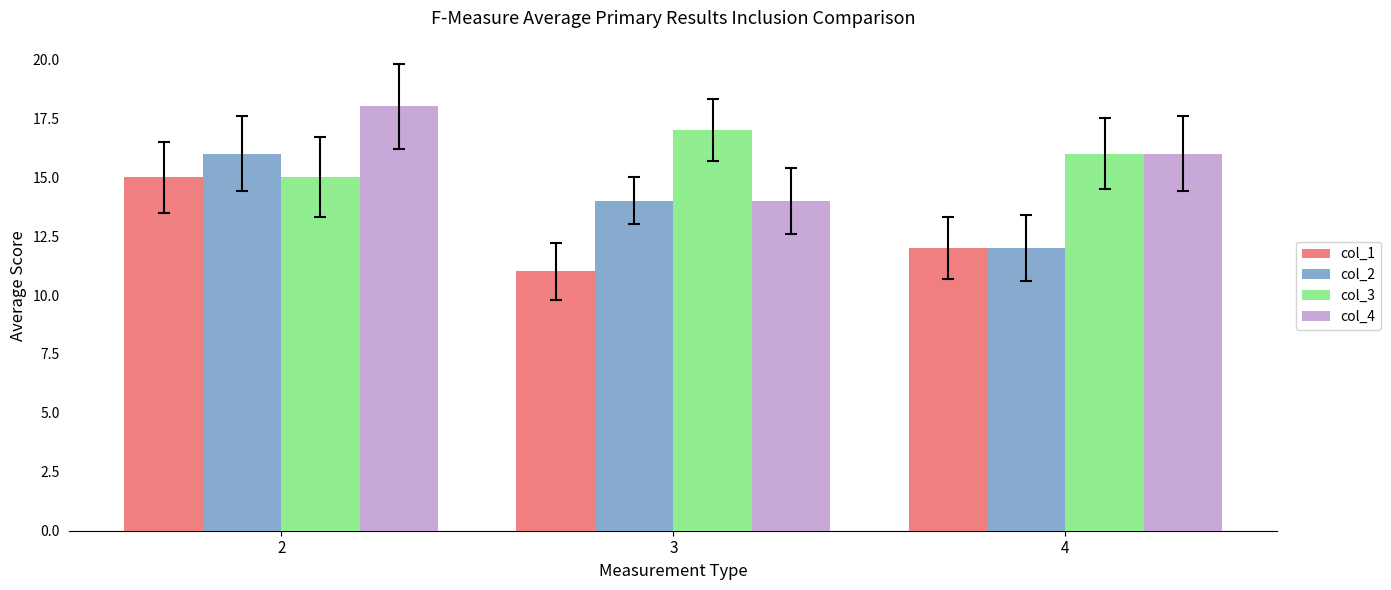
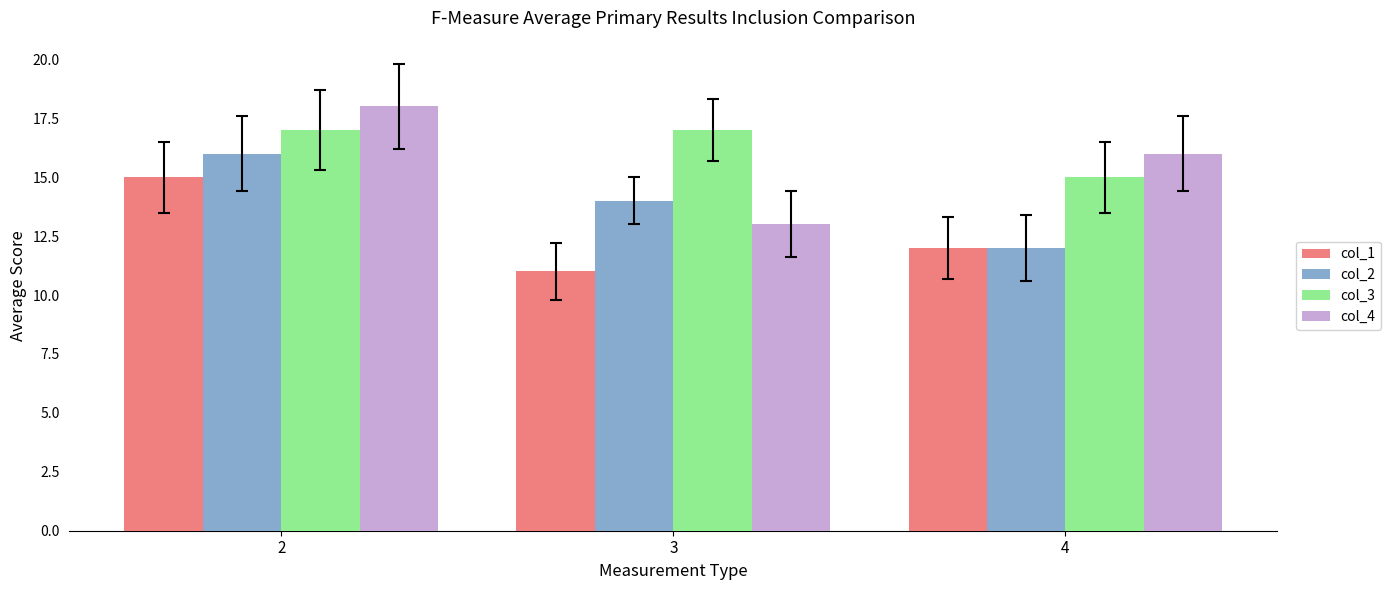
col_3, 2: 15 -> 17
col_4, 3: 14 -> 13
col_3, 4: 16 -> 15
